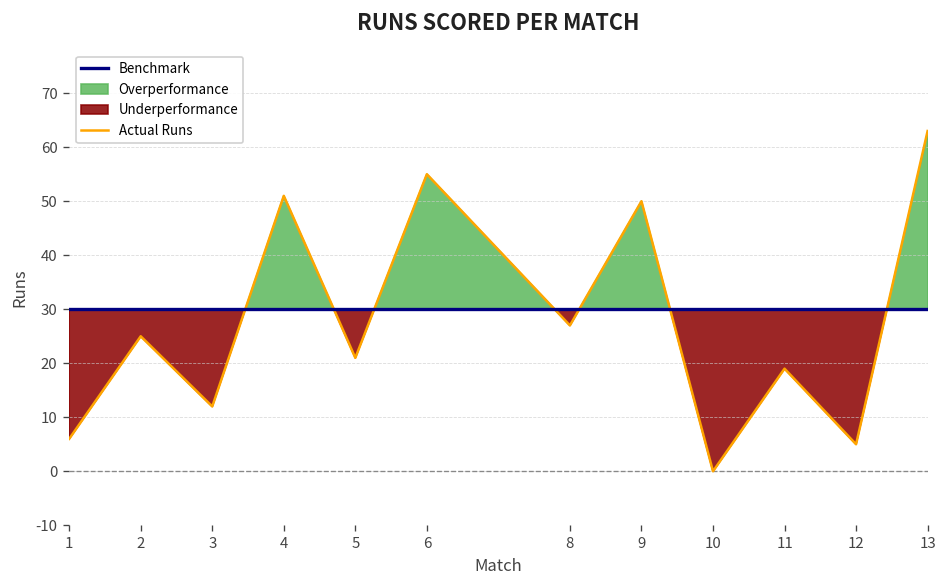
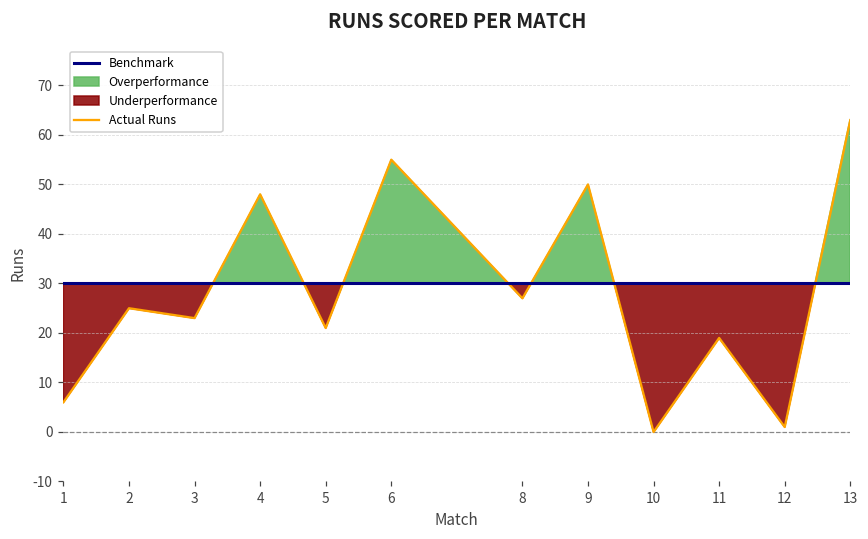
Actual Runs, 3: 12 -> 23
Actual Runs, 4: 51 -> 48
Actual Runs, 12: 5 -> 1
